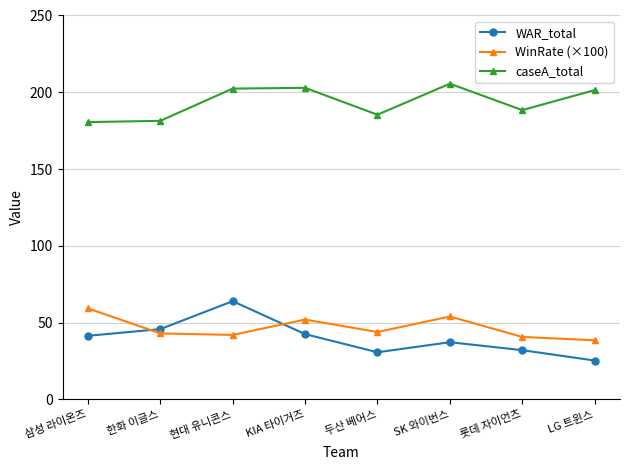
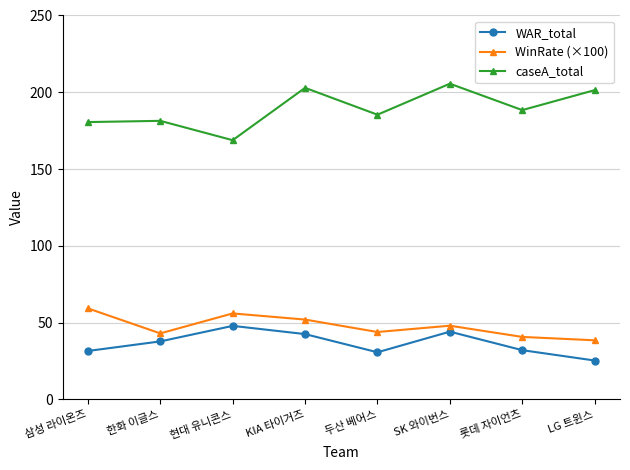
WAR_total, 삼성 라이온즈: 41 -> 32
WAR_total, 한화 이글스: 46 -> 38
WAR_total, 현대 유니콘스: 64 -> 48
WinRate (×100), 현대 유니콘스: 42 -> 56
caseA_total, 현대 유니콘스: 202 -> 169
WAR_total, SK 와이번스: 37 -> 44
WinRate (×100), SK 와이번스: 54 -> 48
